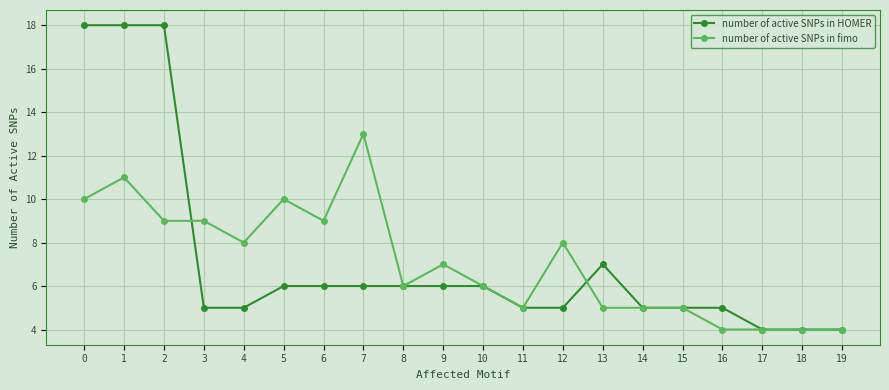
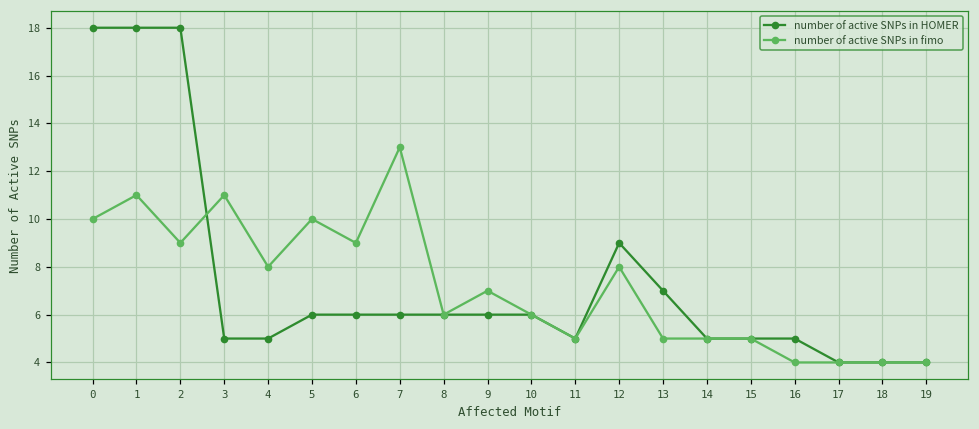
number of active SNPs in fimo, 3: 9 -> 11
number of active SNPs in HOMER, 12: 5 -> 9
